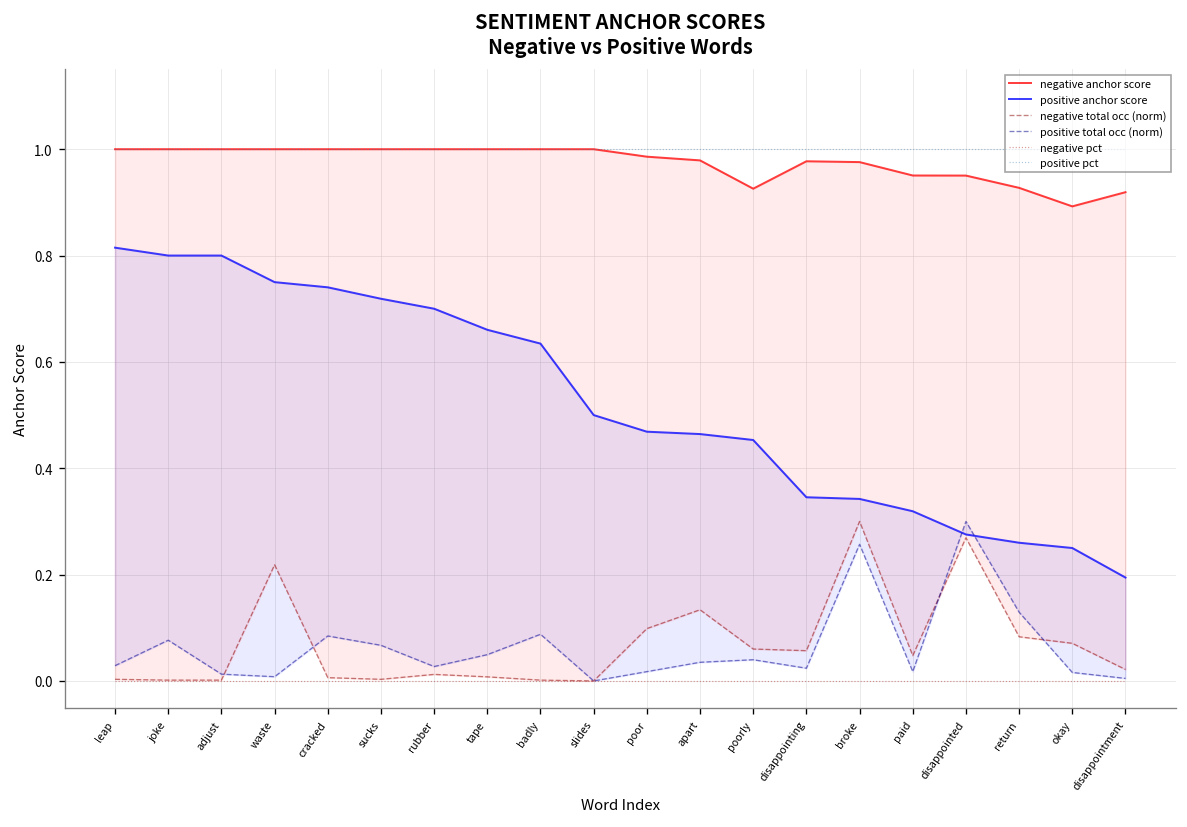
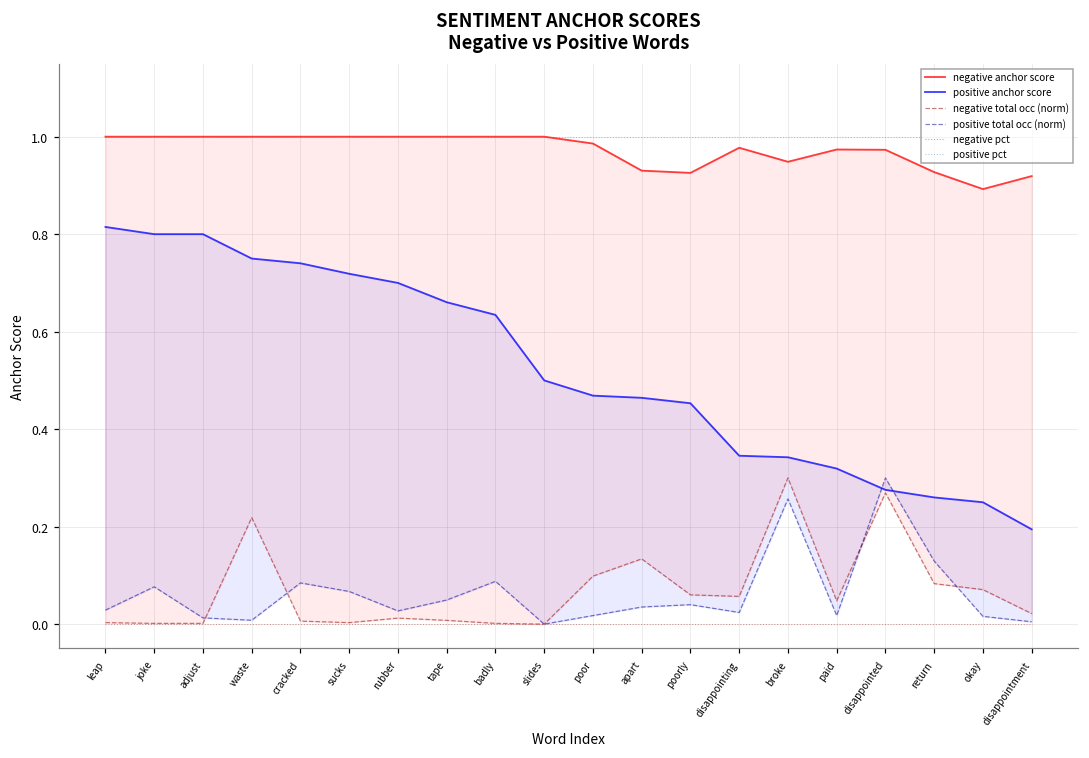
negative anchor score, apart: 0.98 -> 0.93
negative anchor score, broke: 0.98 -> 0.95
negative anchor score, paid: 0.95 -> 0.97
negative anchor score, disappointed: 0.95 -> 0.97
